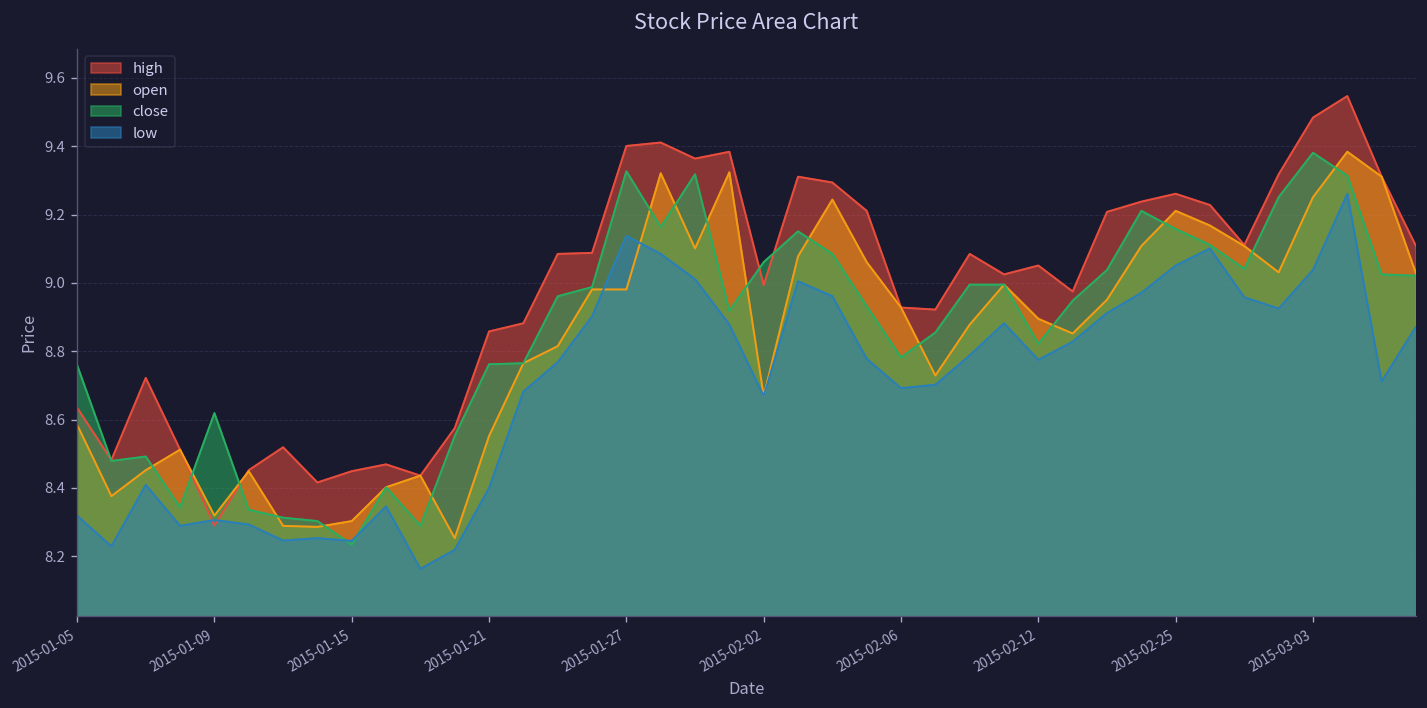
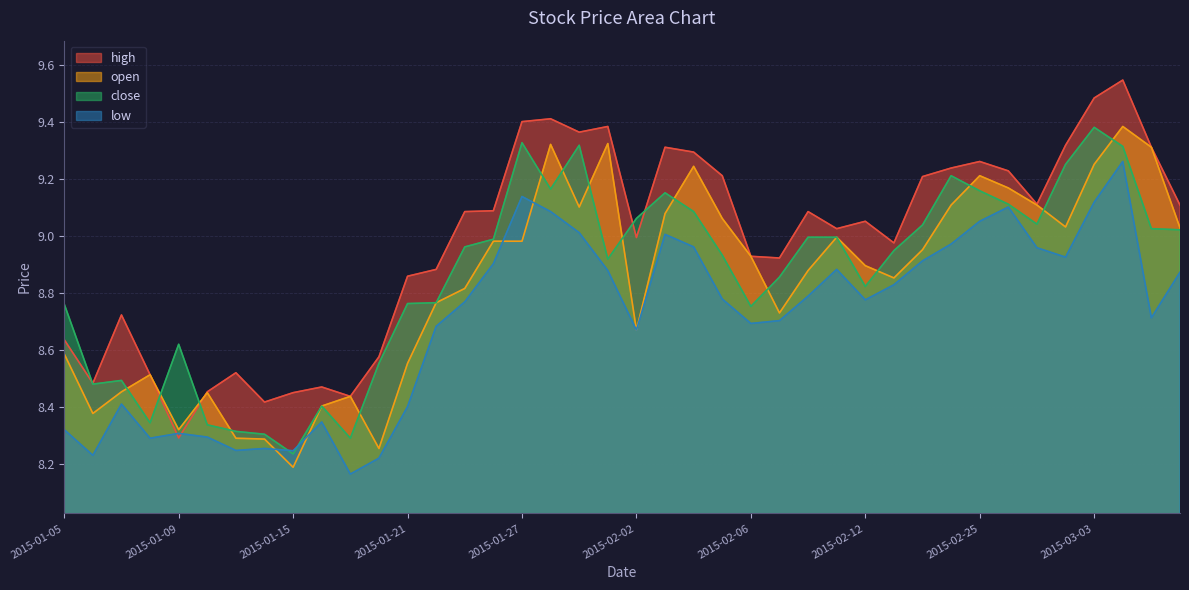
open, 2015-01-15: 8.30 -> 8.19
close, 2015-02-06: 8.78 -> 8.75
low, 2015-03-03: 9.04 -> 9.12
